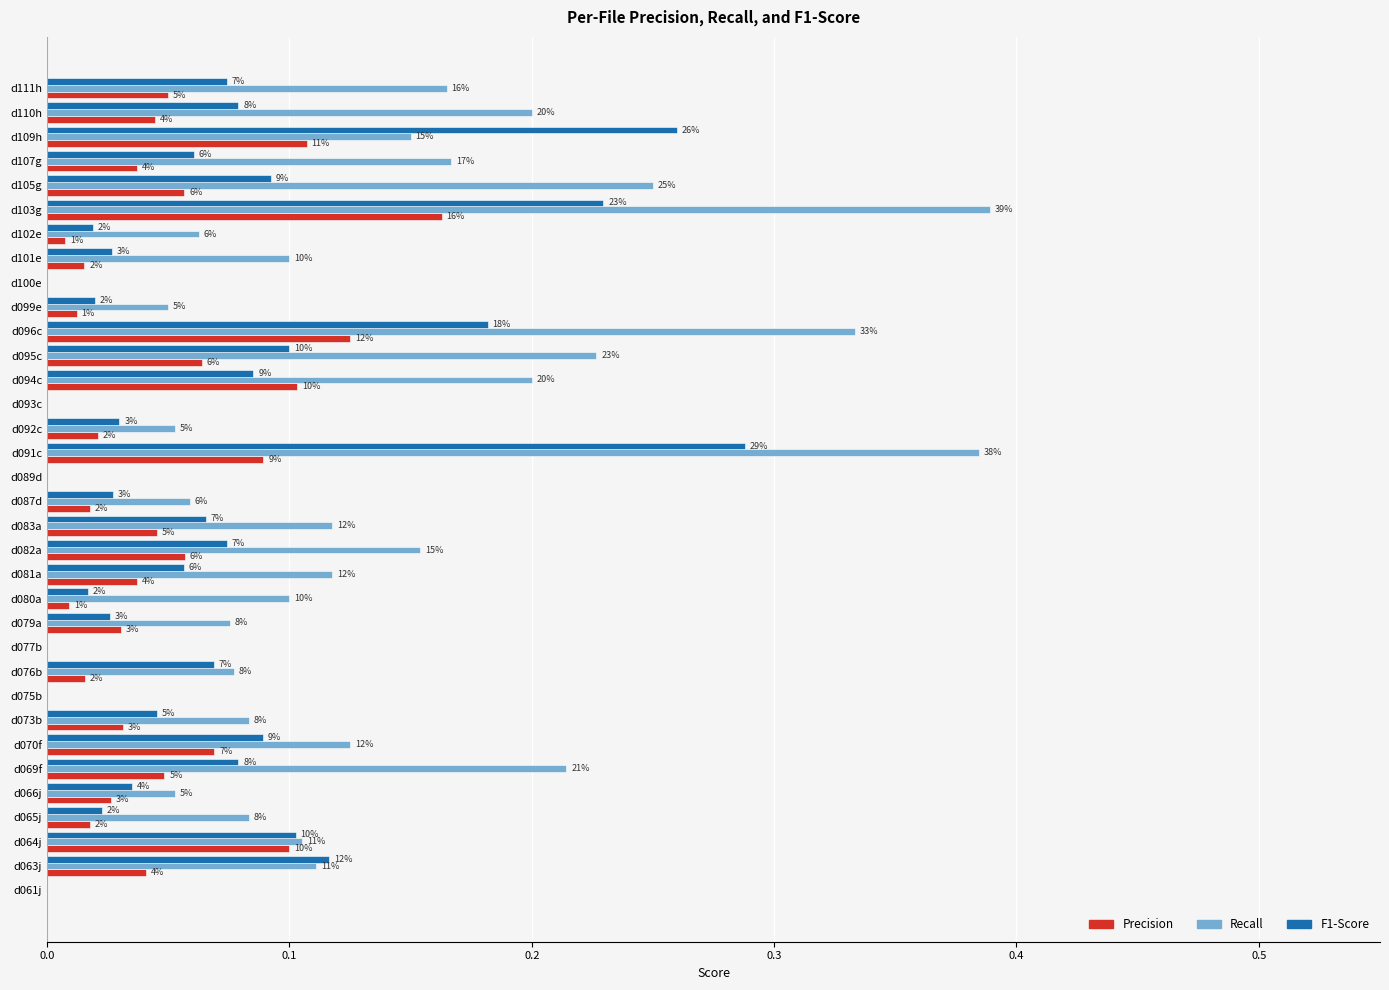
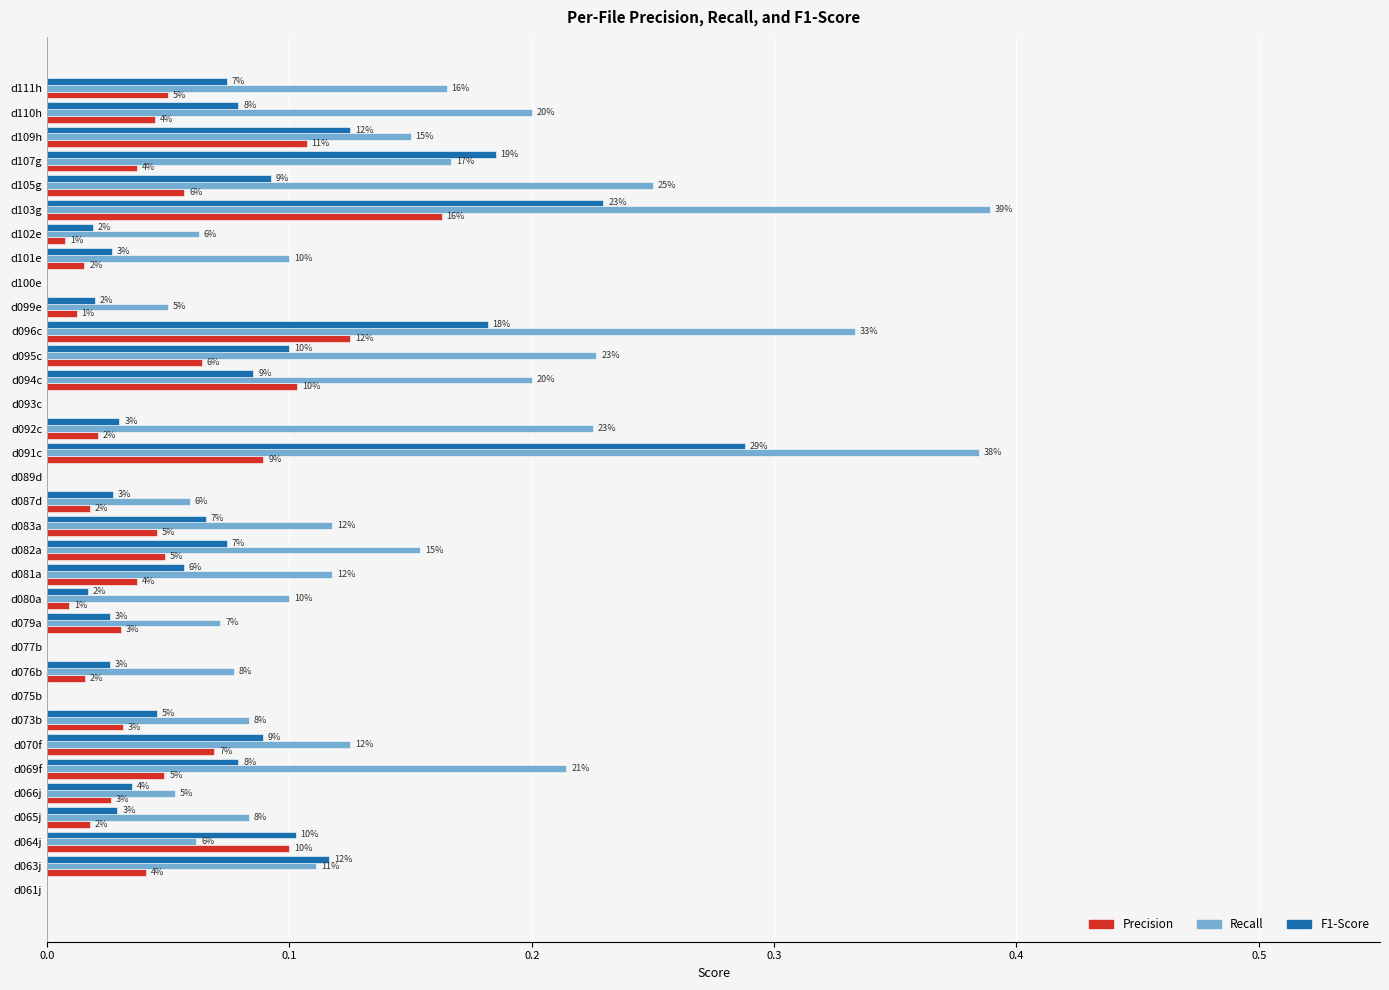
F1-Score, d109h: 26% -> 12%
F1-Score, d107g: 6% -> 19%
Recall, d092c: 5% -> 23%
Precision, d082a: 6% -> 5%
Recall, d079a: 8% -> 7%
F1-Score, d076b: 7% -> 3%
F1-Score, d065j: 2% -> 3%
Recall, d064j: 11% -> 6%
